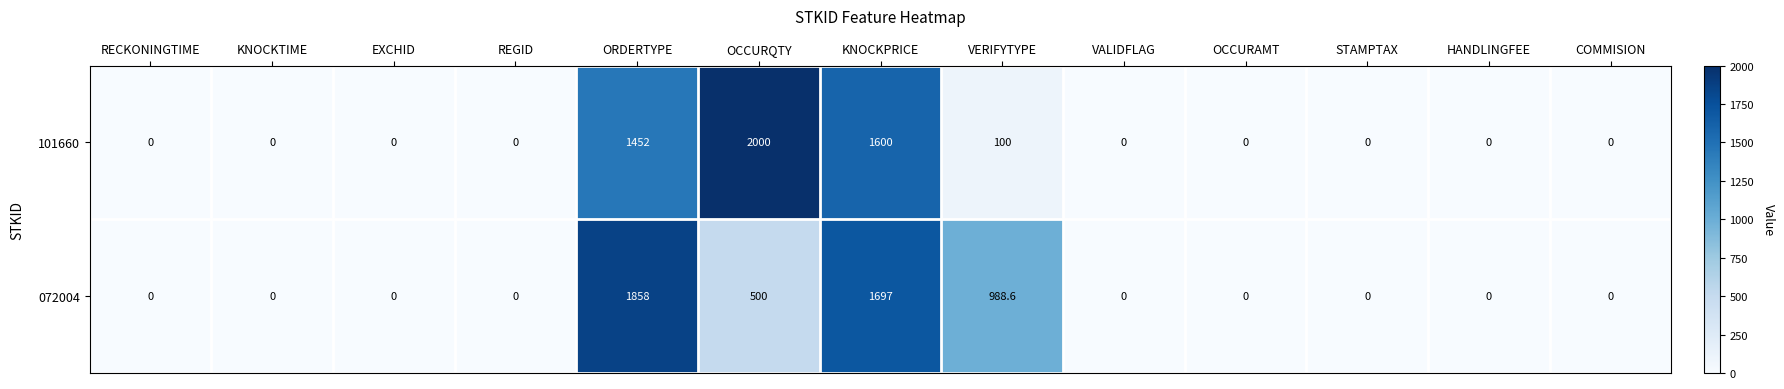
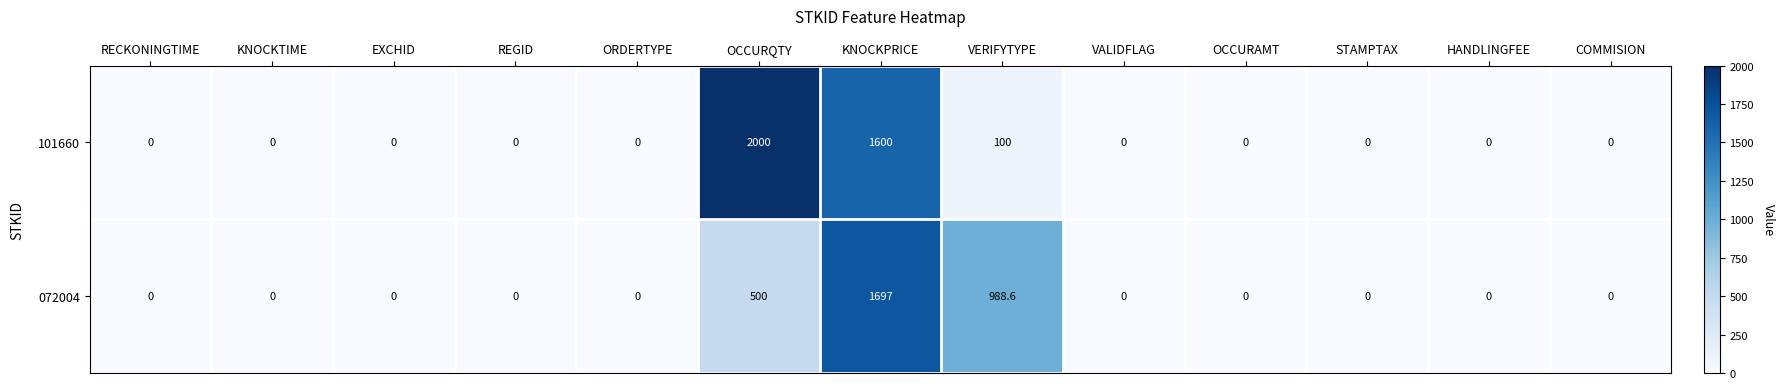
101660, ORDERTYPE: 1452 -> 0
072004, ORDERTYPE: 1858 -> 0
